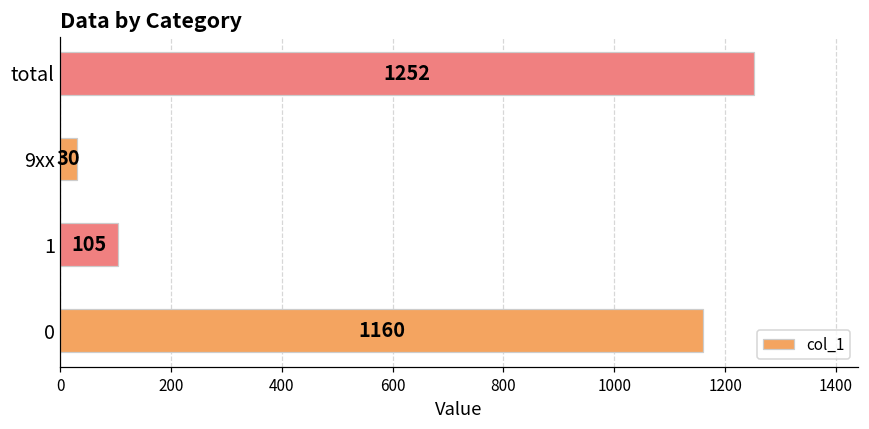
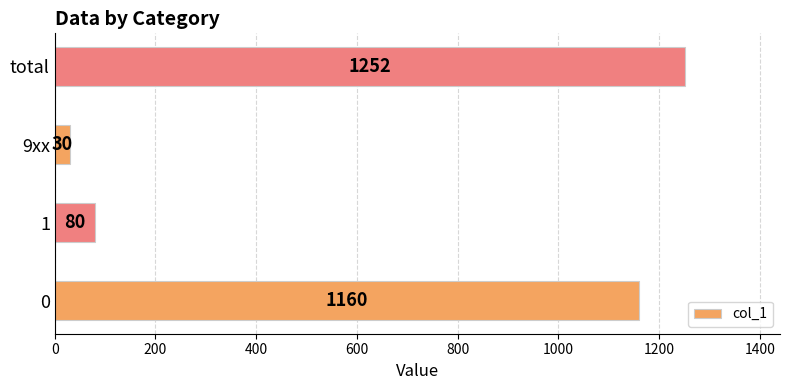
1: 105 -> 80
